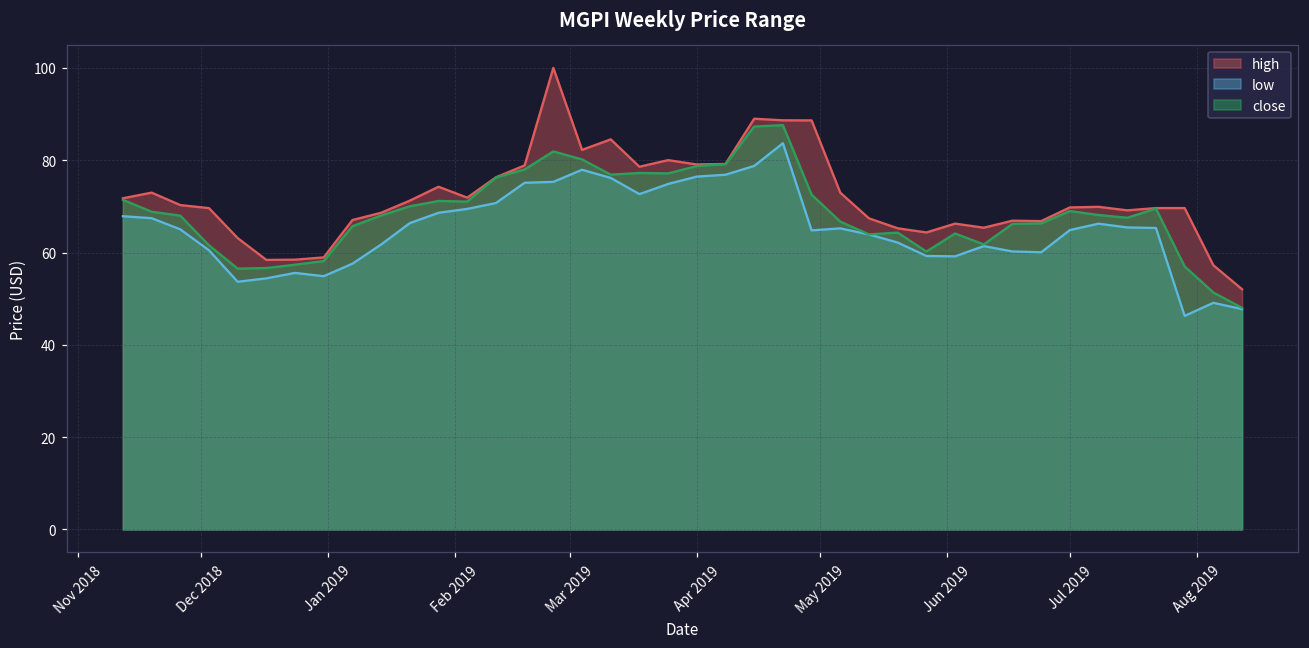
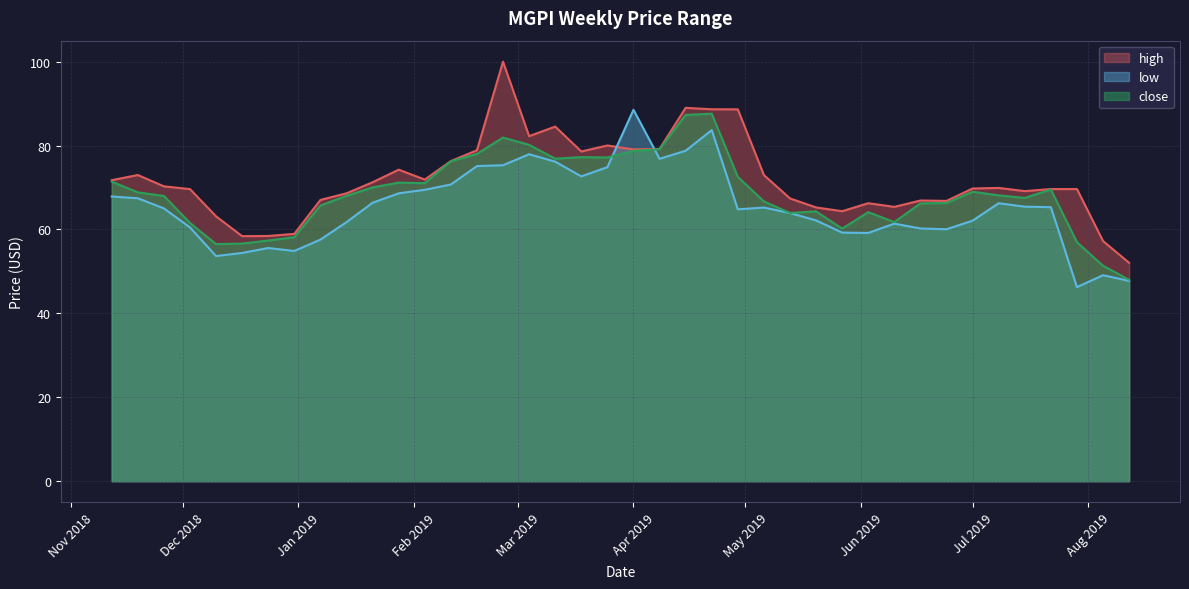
low, Apr 2019: 76 -> 89
low, Jul 2019: 65 -> 62
